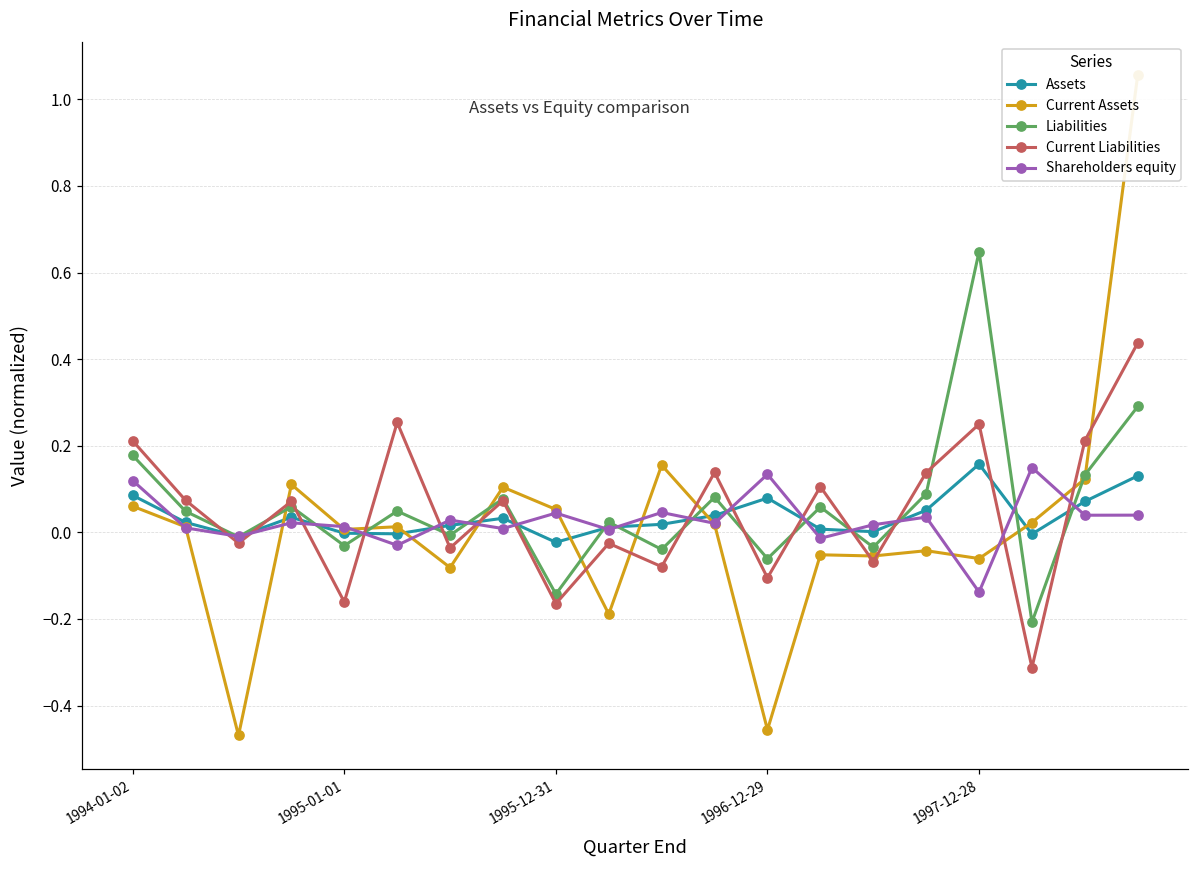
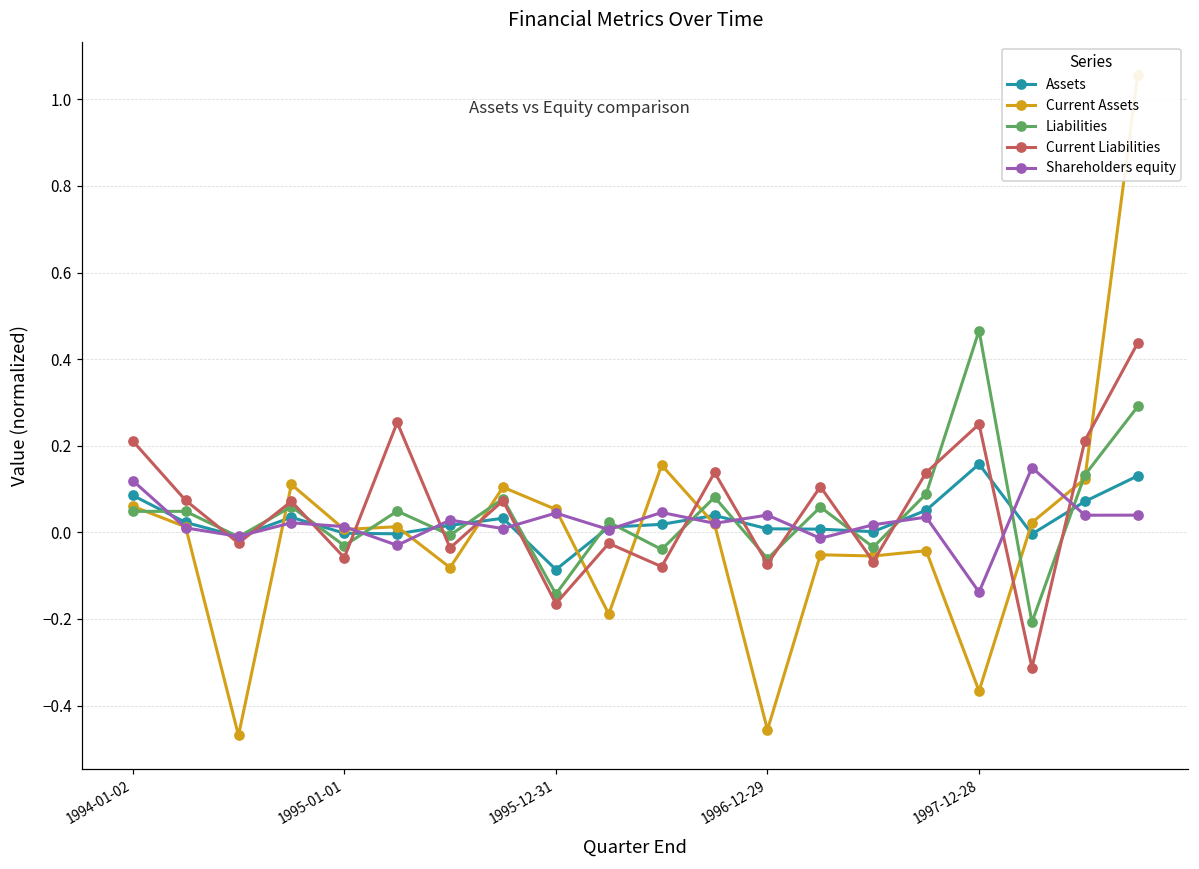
Liabilities, 1994-01-02: 0.18 -> 0.05
Current Liabilities, 1995-01-01: -0.16 -> -0.06
Assets, 1995-12-31: -0.02 -> -0.09
Assets, 1996-12-29: 0.08 -> 0.01
Current Liabilities, 1996-12-29: -0.11 -> -0.07
Shareholders equity, 1996-12-29: 0.13 -> 0.04
Current Assets, 1997-12-28: -0.06 -> -0.37
Liabilities, 1997-12-28: 0.65 -> 0.47
